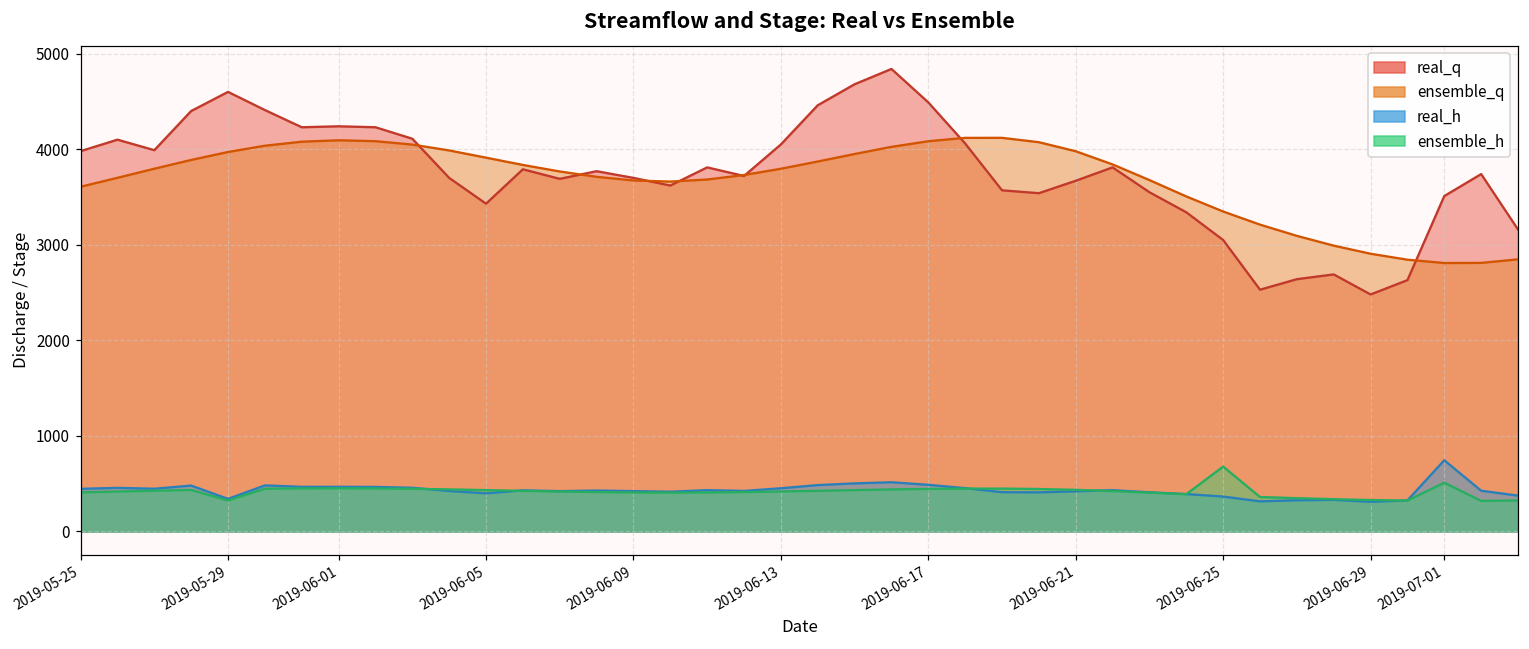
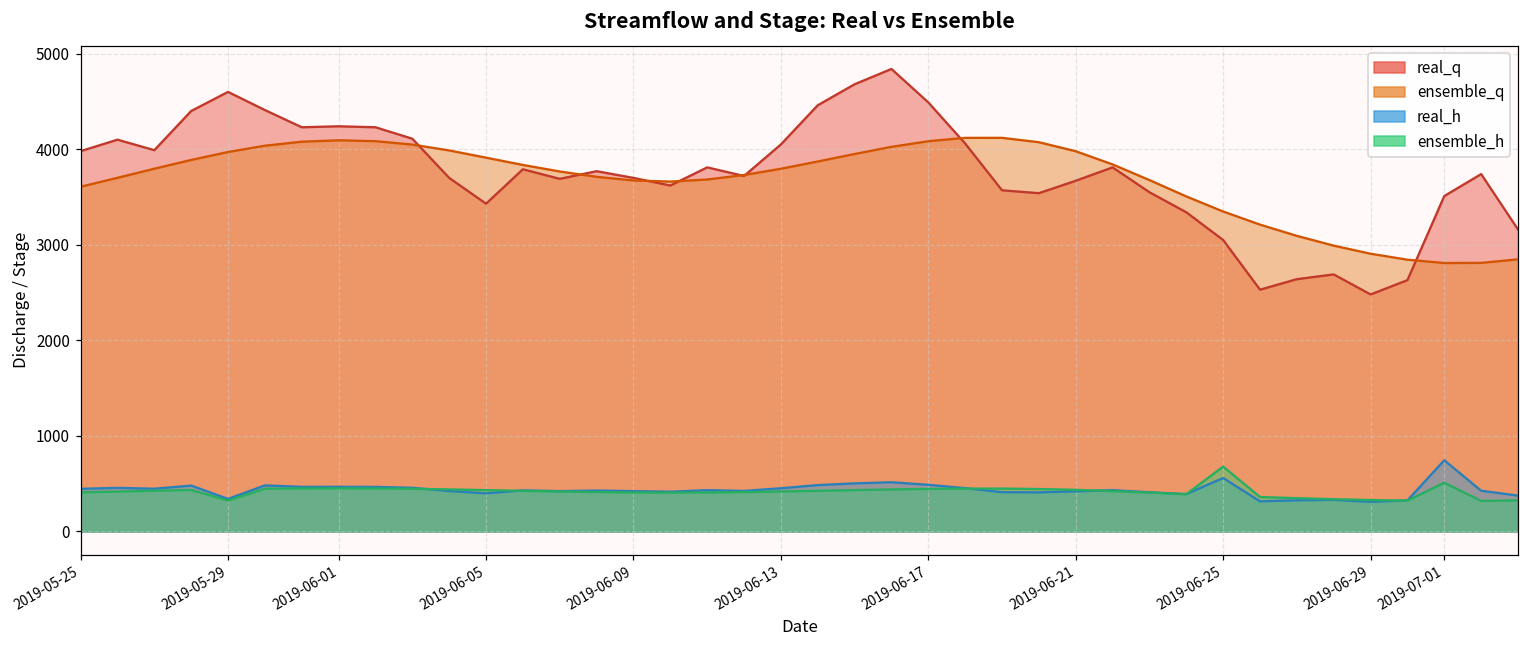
real_h, 2019-06-25: 400 -> 600
